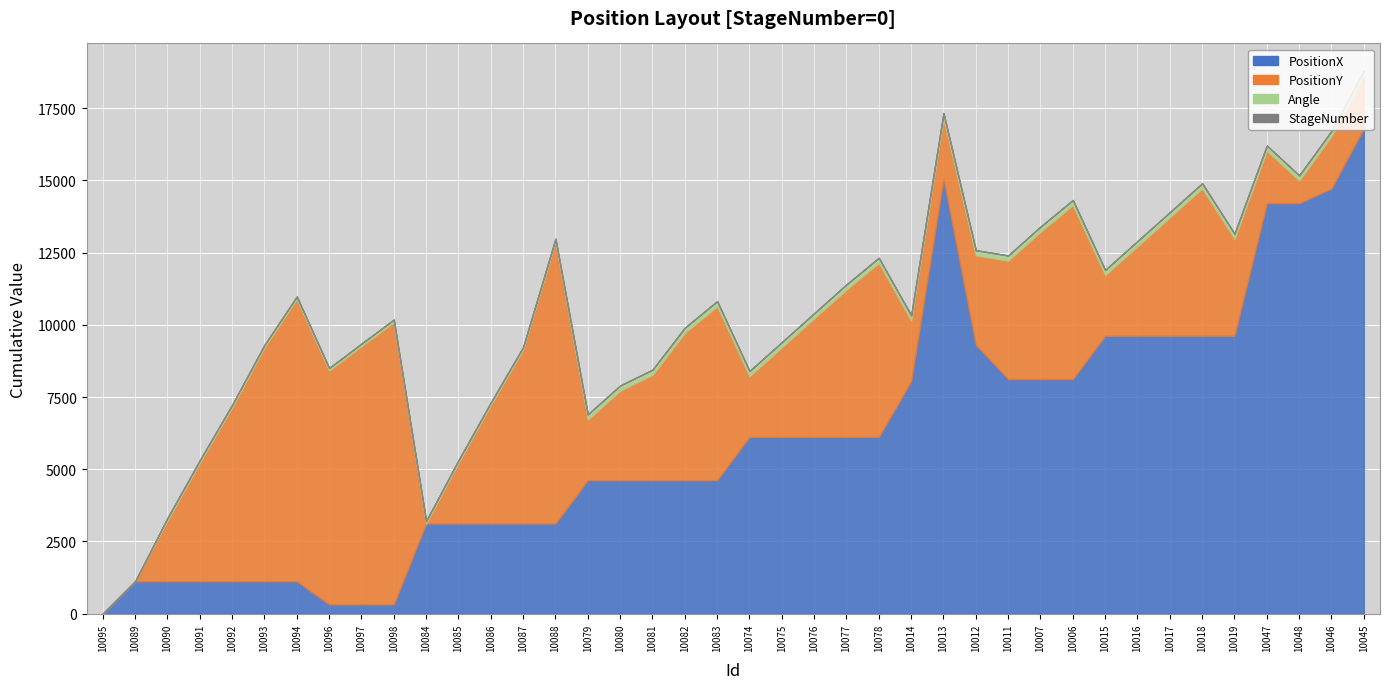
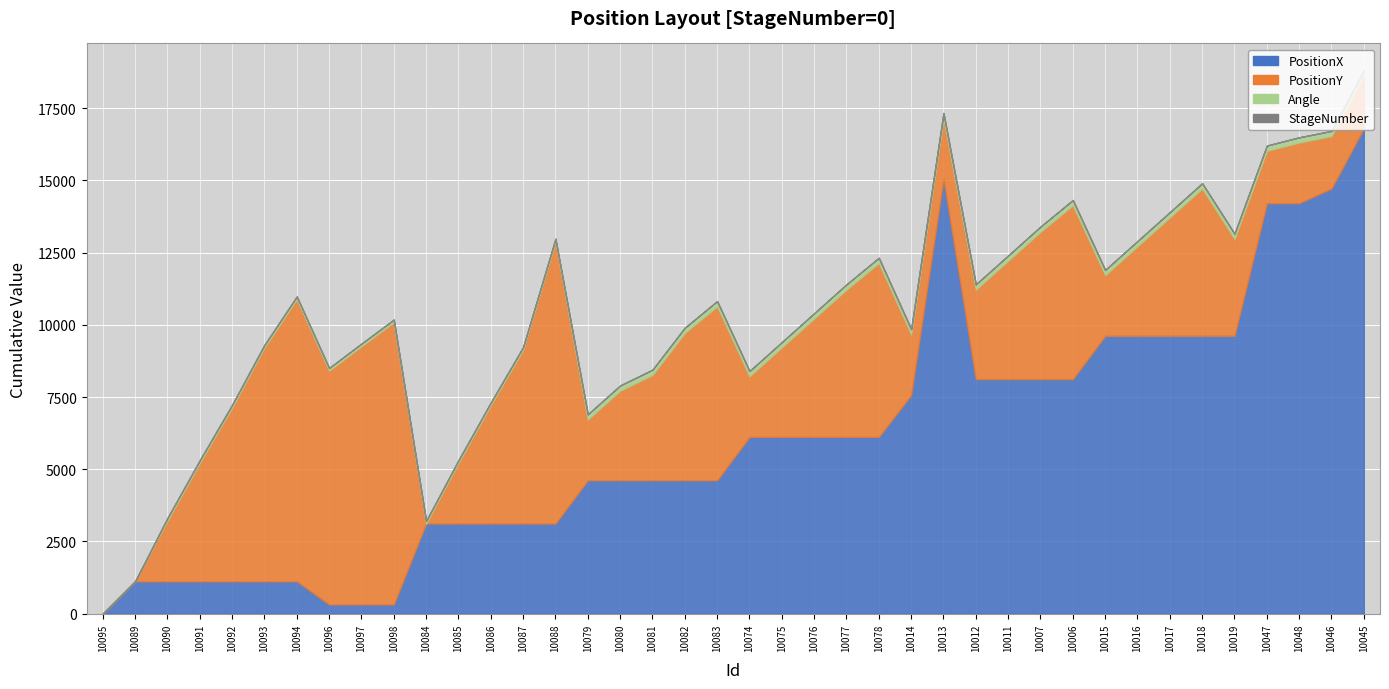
PositionX, 10014: 8000 -> 7600
PositionX, 10012: 9300 -> 8100
PositionY, 10048: 800 -> 2100
